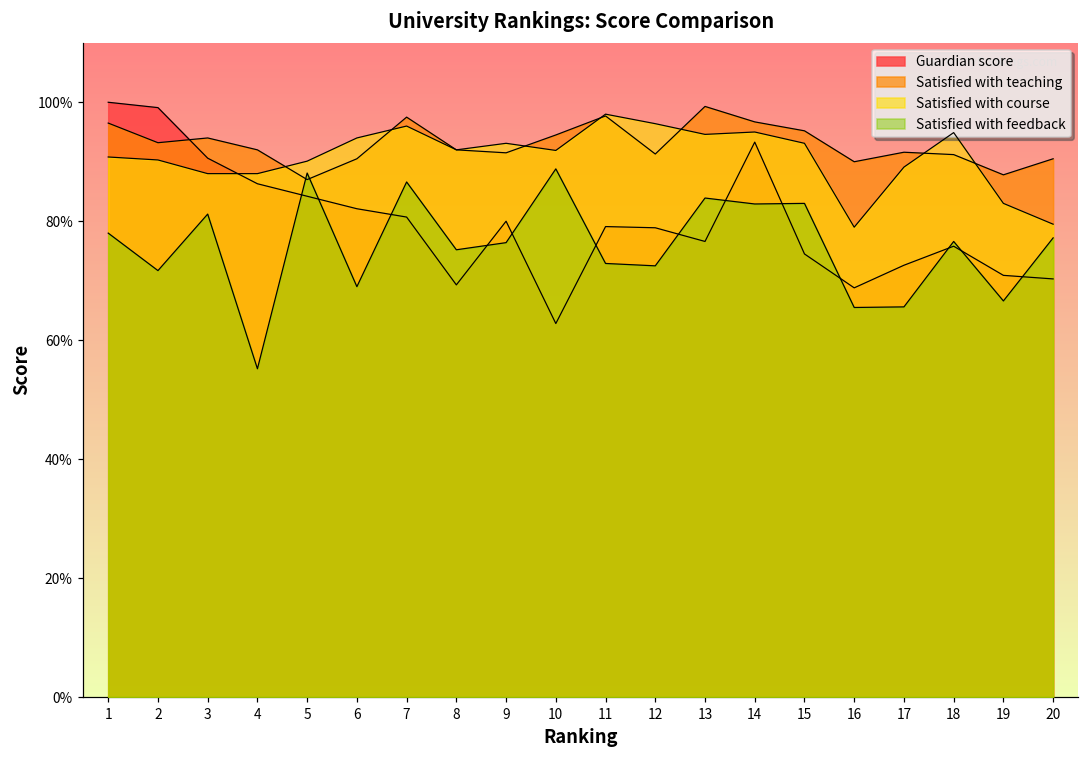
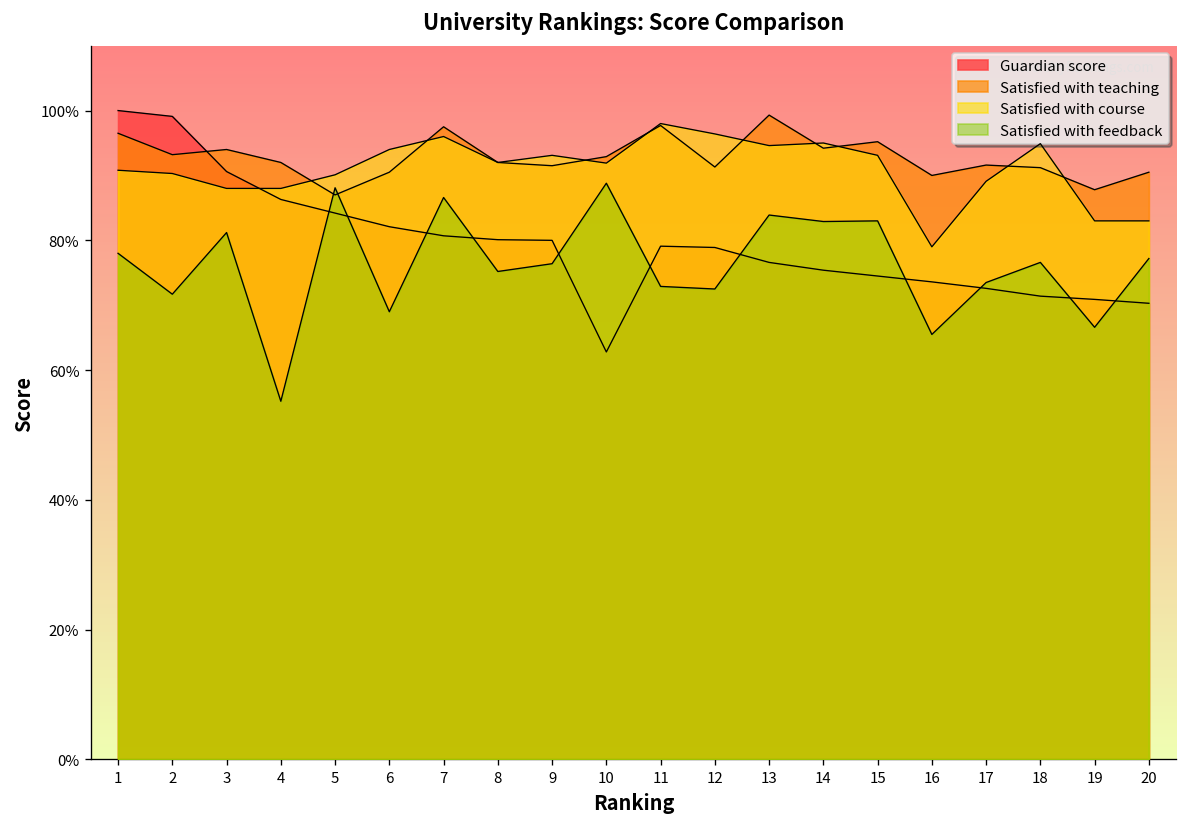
Guardian score, 8: 69% -> 80%
Satisfied with teaching, 10: 95% -> 93%
Guardian score, 14: 93% -> 75%
Satisfied with teaching, 14: 97% -> 94%
Guardian score, 16: 69% -> 74%
Satisfied with feedback, 17: 66% -> 74%
Guardian score, 18: 76% -> 71%
Satisfied with course, 20: 80% -> 83%
